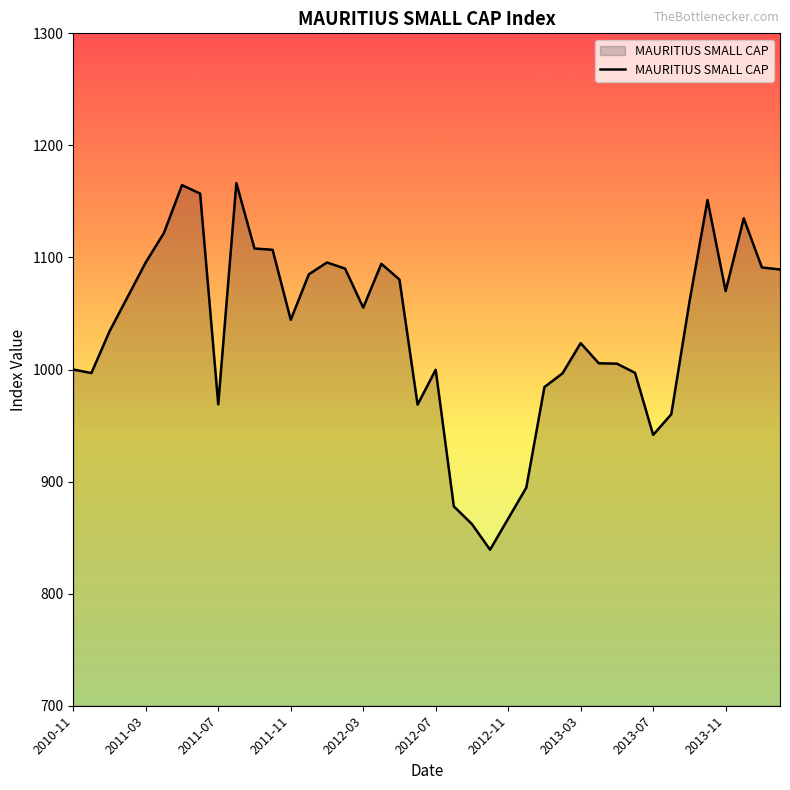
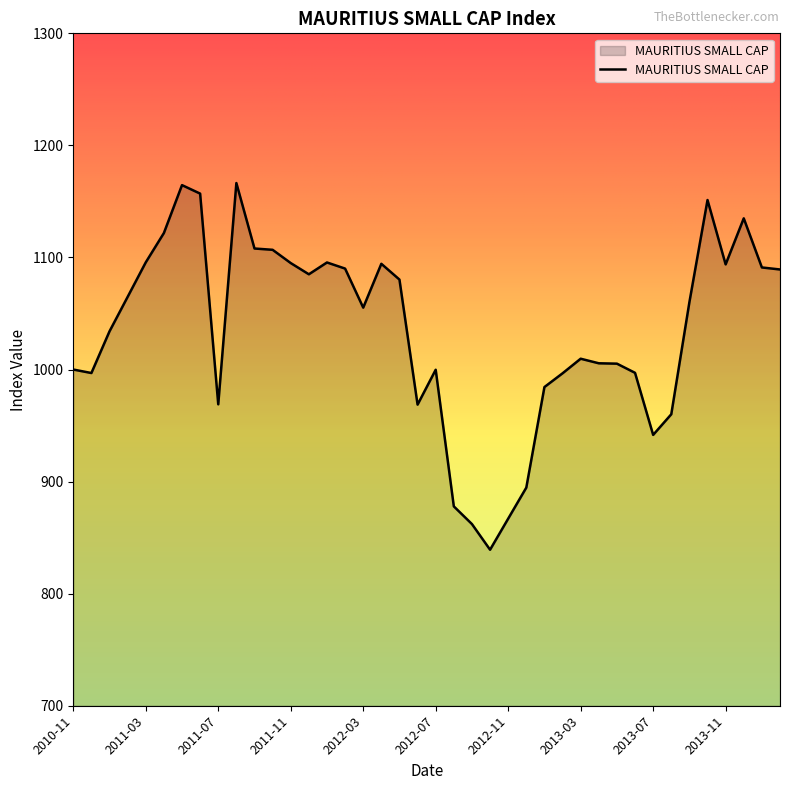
2011-11: 1044 -> 1095
2013-03: 1024 -> 1010
2013-11: 1070 -> 1094
